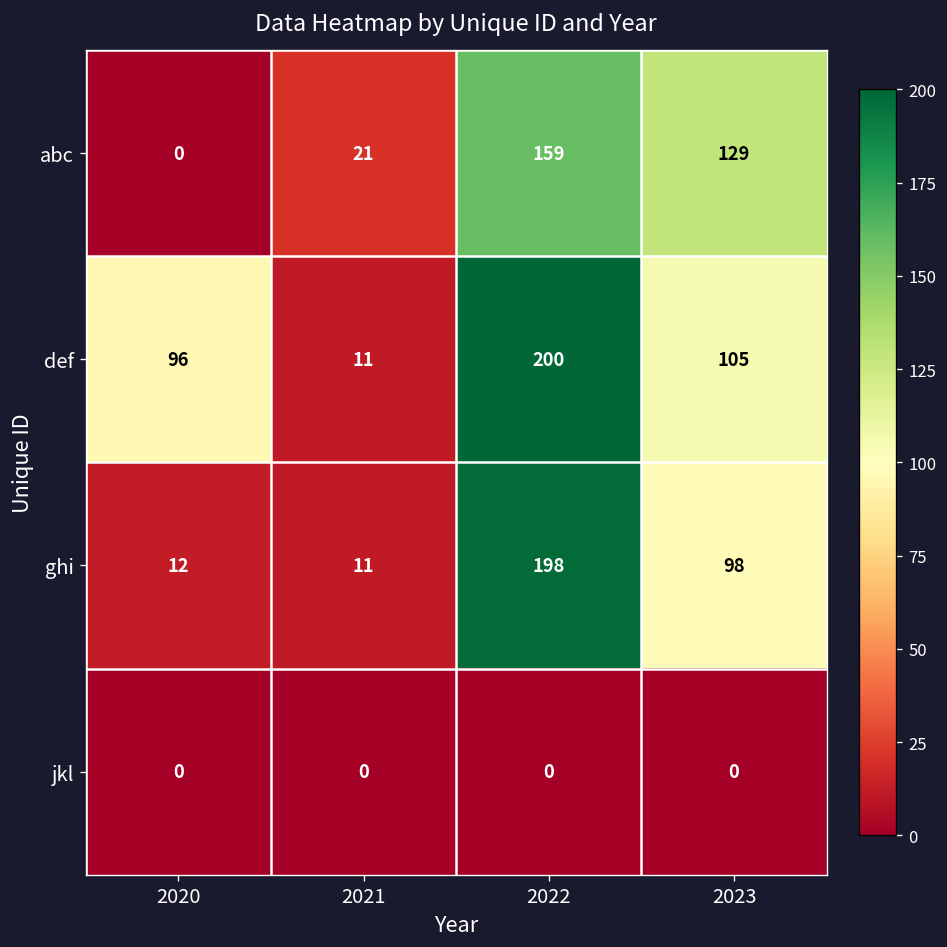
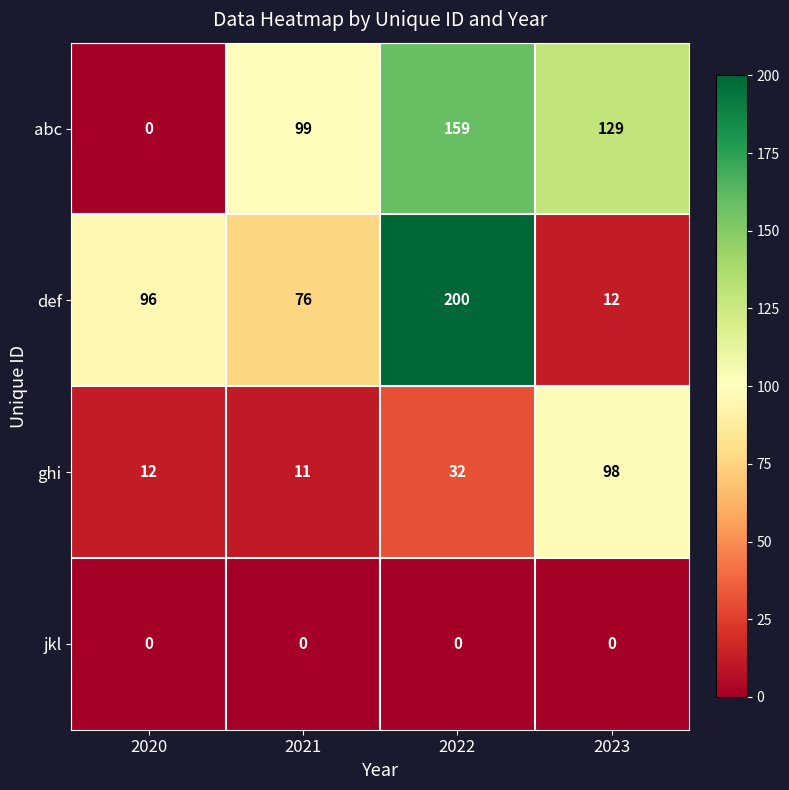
abc, 2021: 21 -> 99
def, 2021: 11 -> 76
def, 2023: 105 -> 12
ghi, 2022: 198 -> 32
